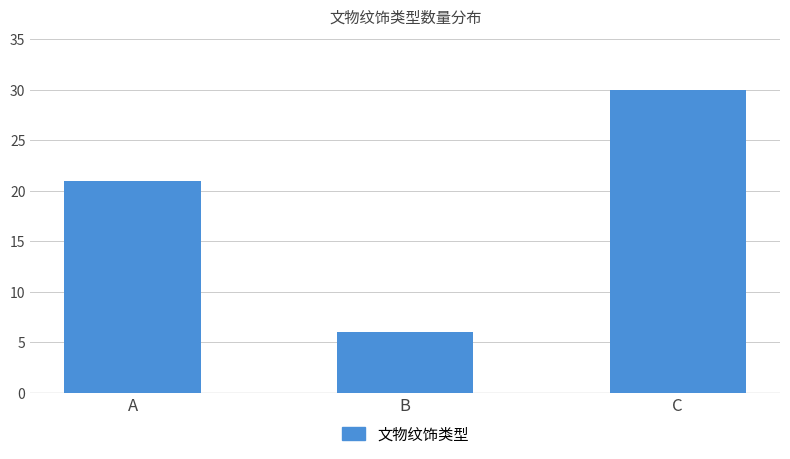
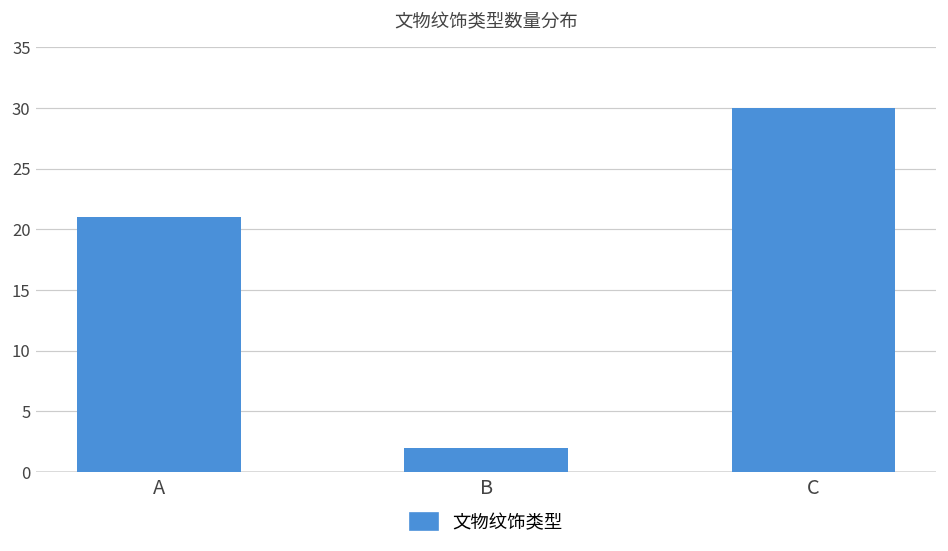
B: 6 -> 2
